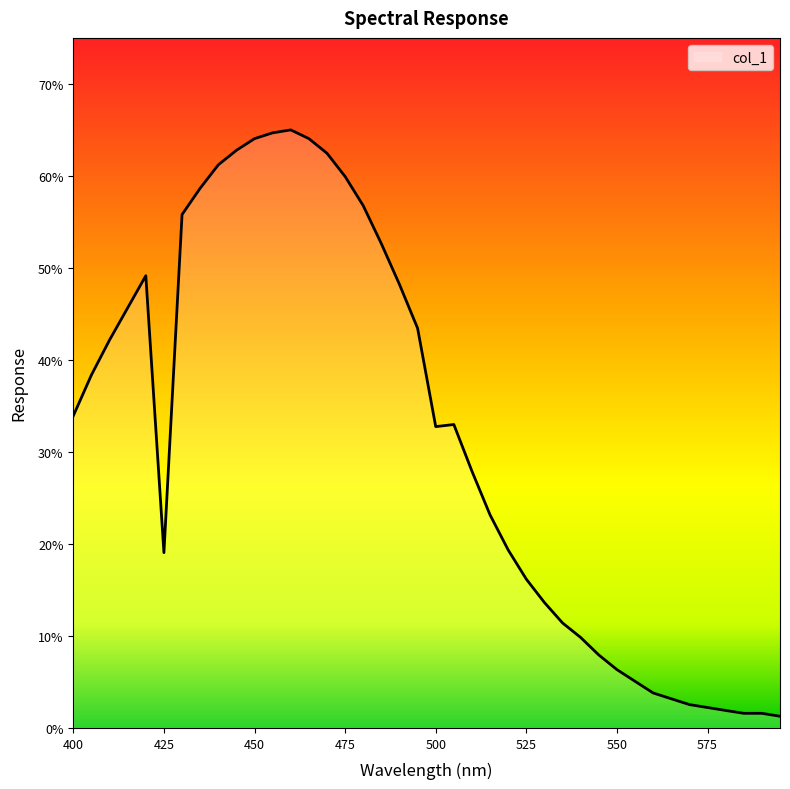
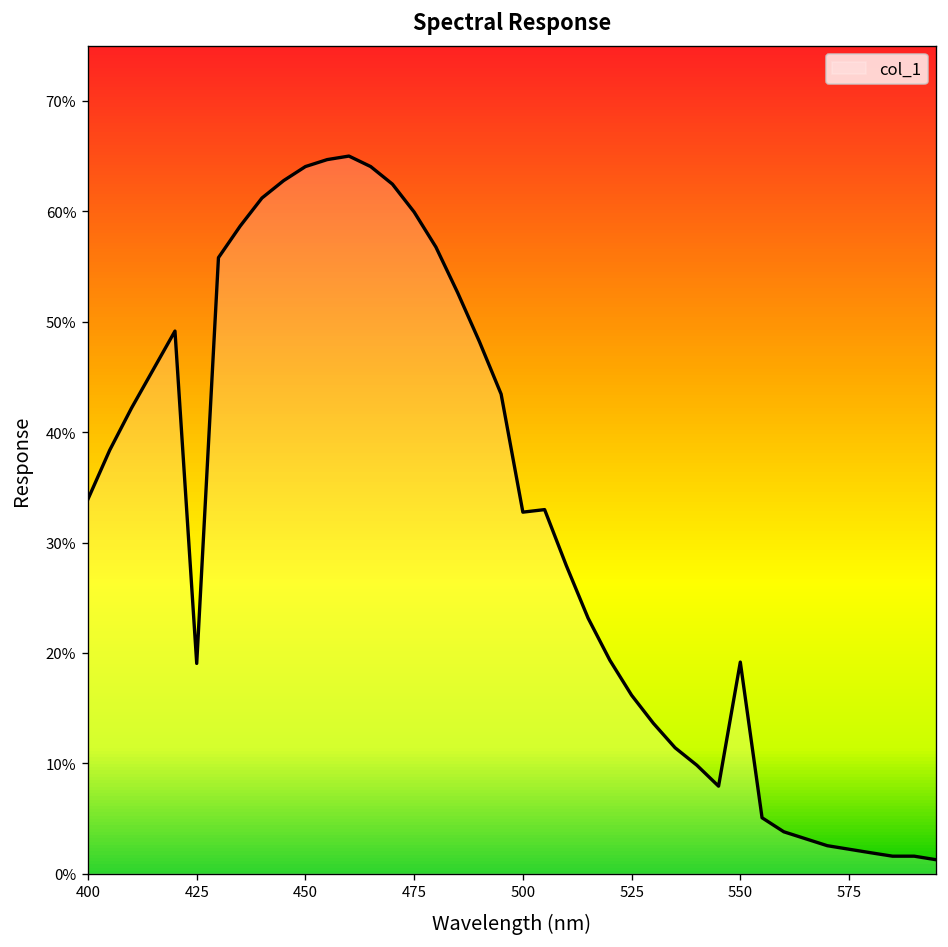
550: 6% -> 19%
